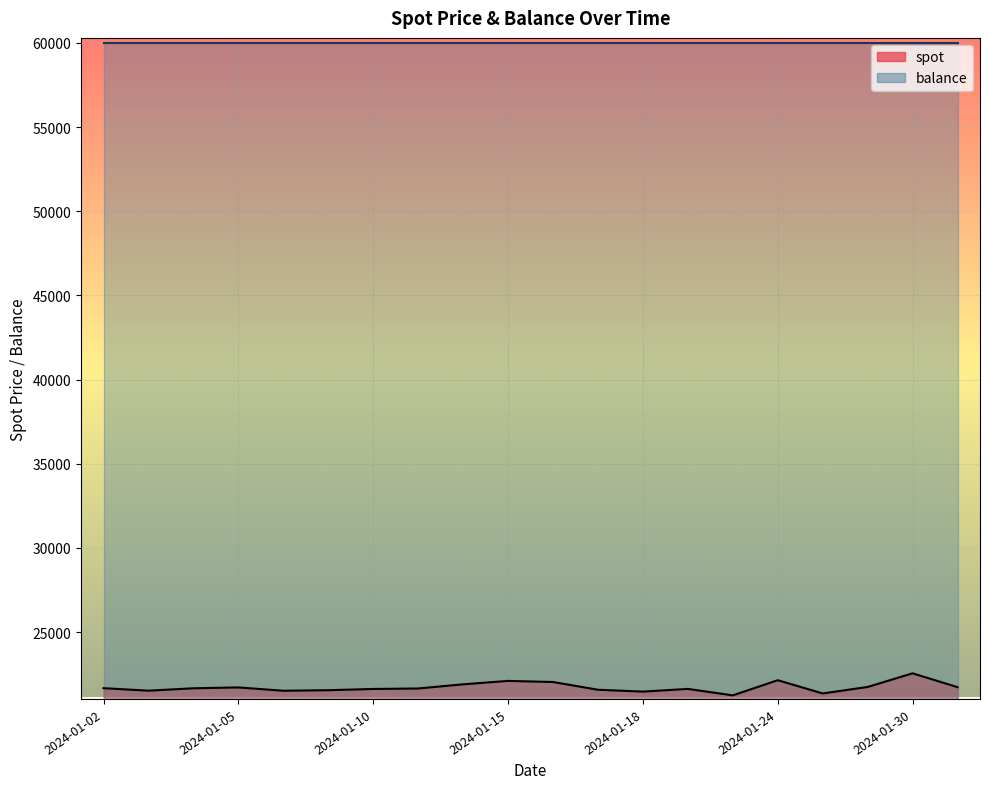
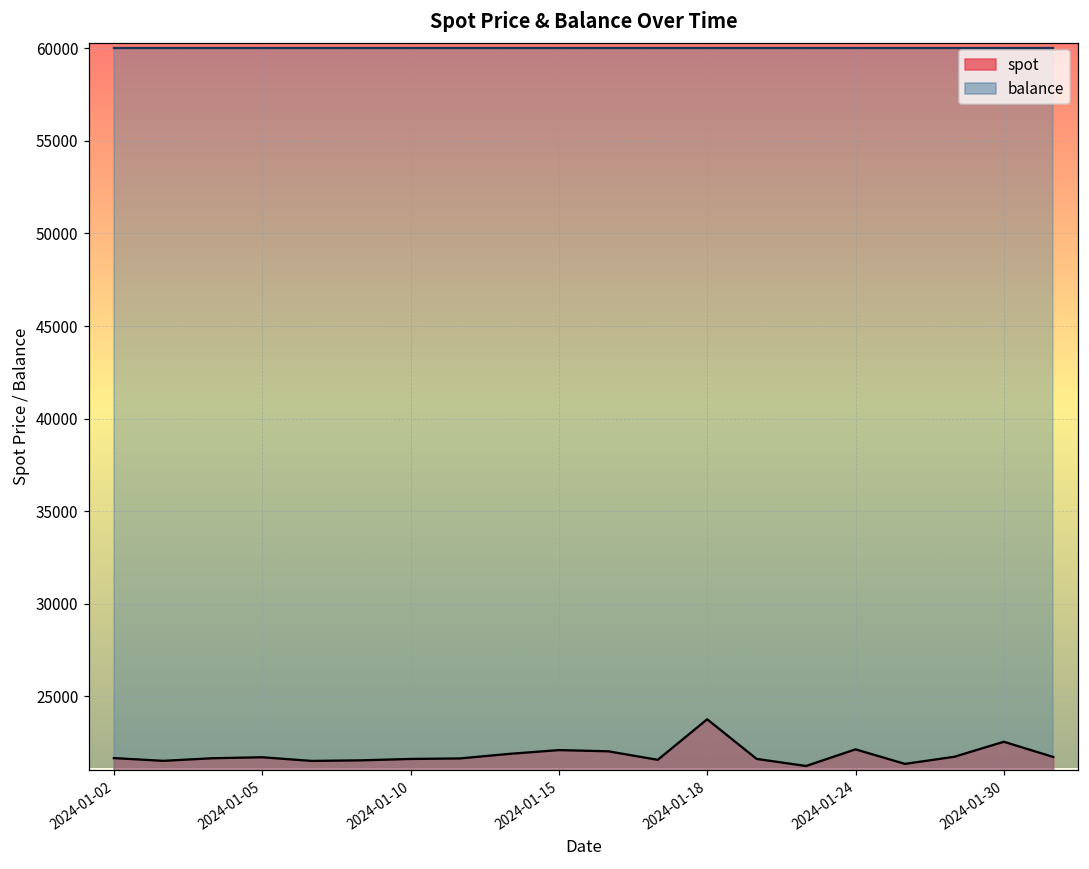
spot, 2024-01-18: 21500 -> 23800
